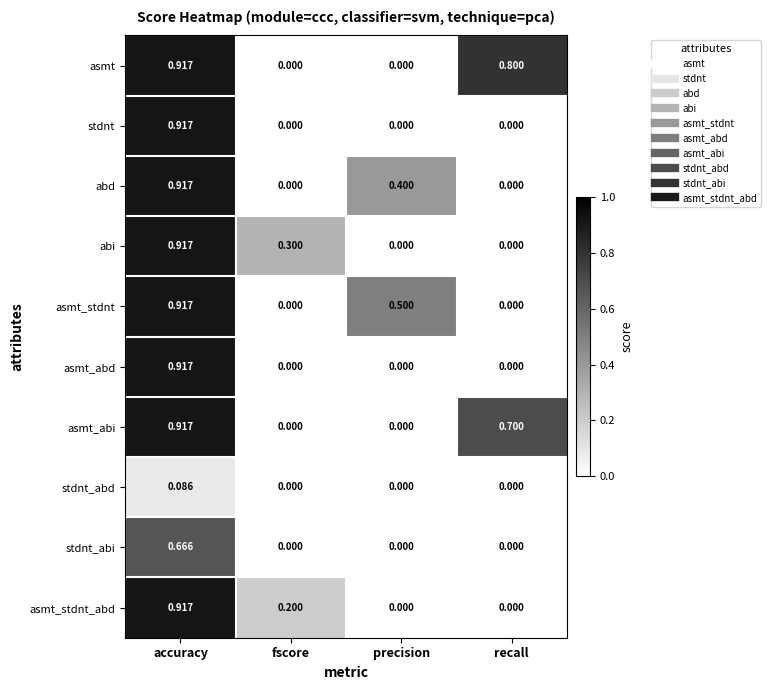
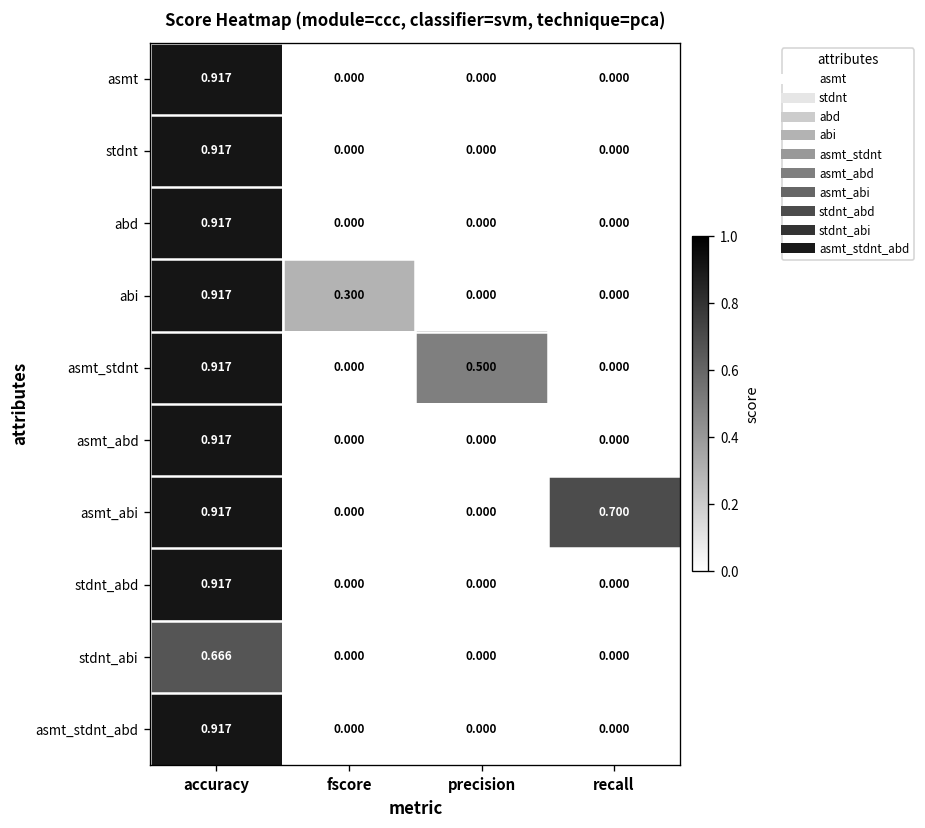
asmt, recall: 0.800 -> 0.000
abd, precision: 0.400 -> 0.000
stdnt_abd, accuracy: 0.086 -> 0.917
asmt_stdnt_abd, fscore: 0.200 -> 0.000
